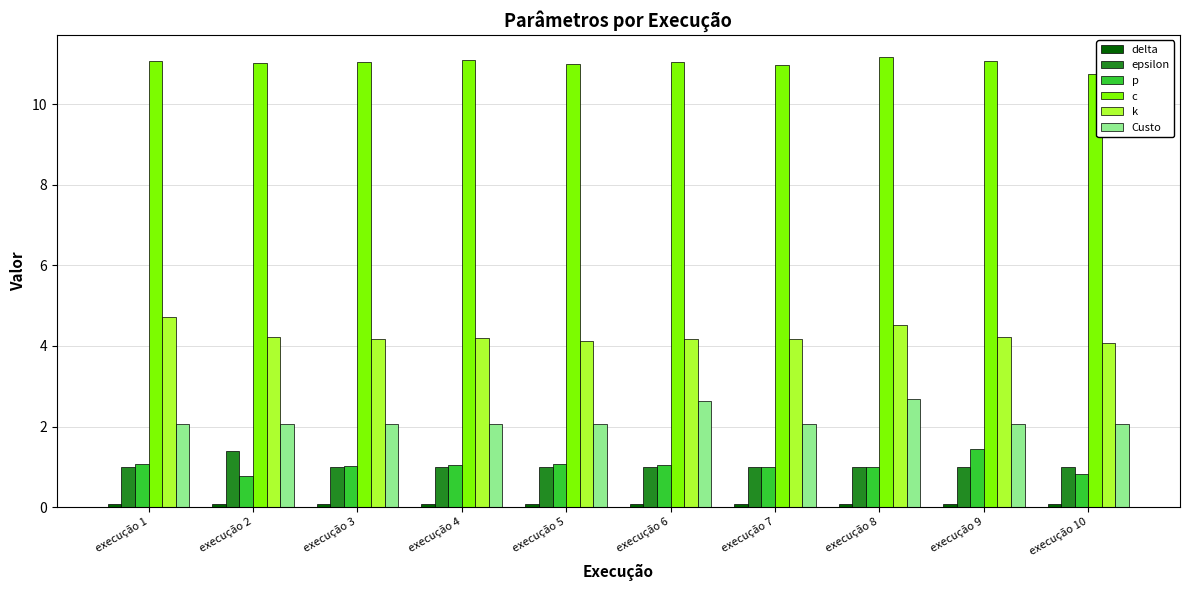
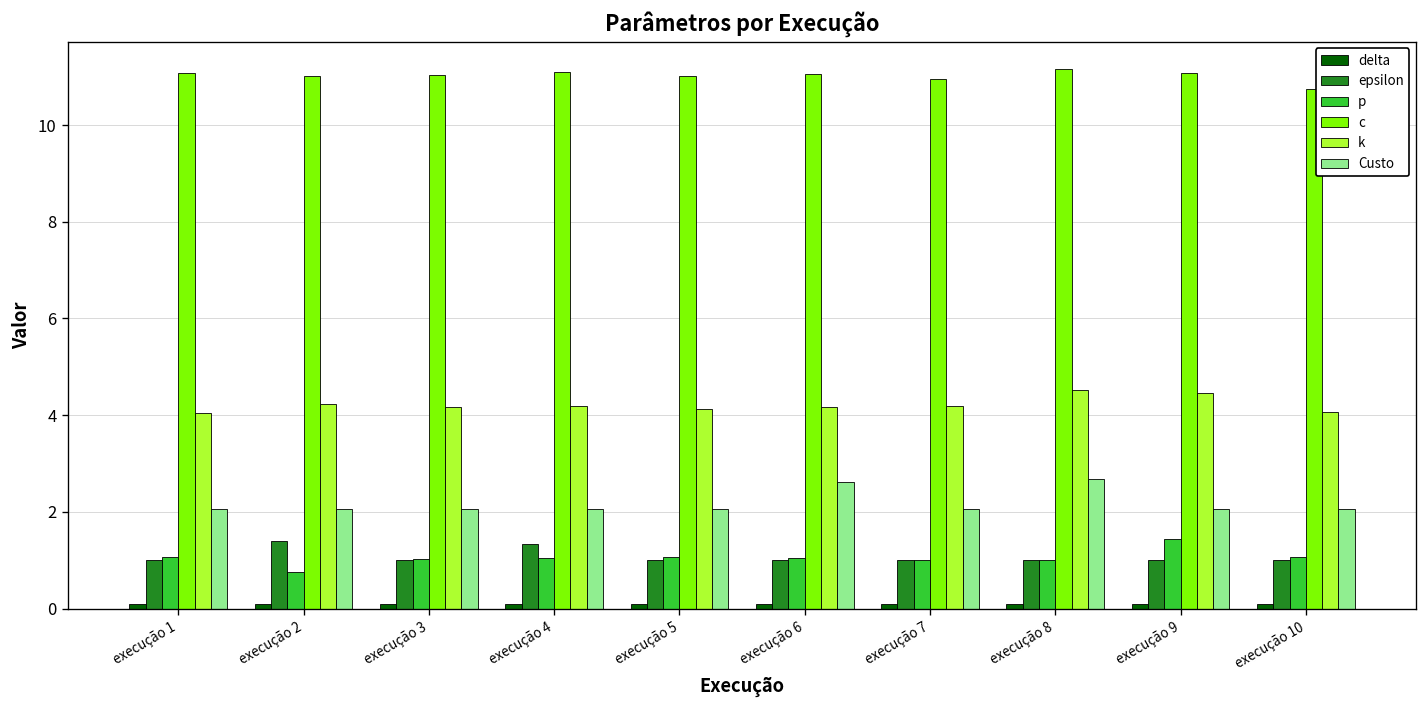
k, execução 1: 4.7 -> 4.0
epsilon, execução 4: 1.0 -> 1.3
k, execução 9: 4.2 -> 4.5
p, execução 10: 0.8 -> 1.1
